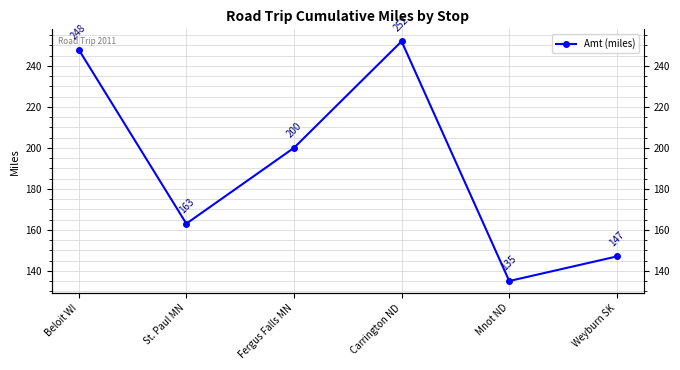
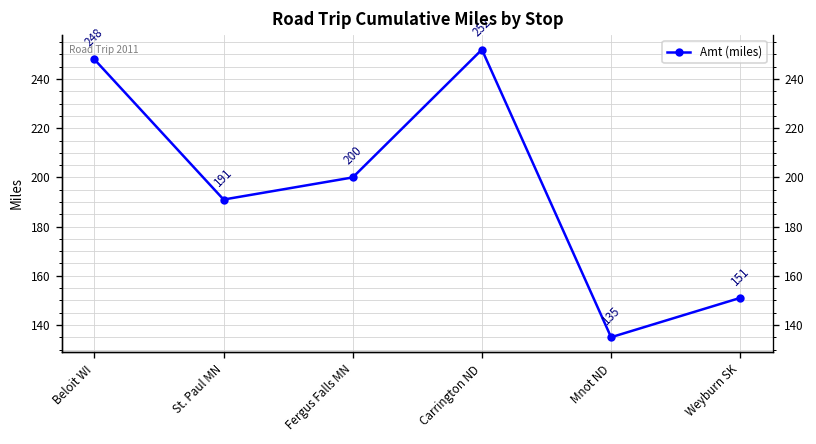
St. Paul MN: 163 -> 191
Weyburn SK: 147 -> 151
